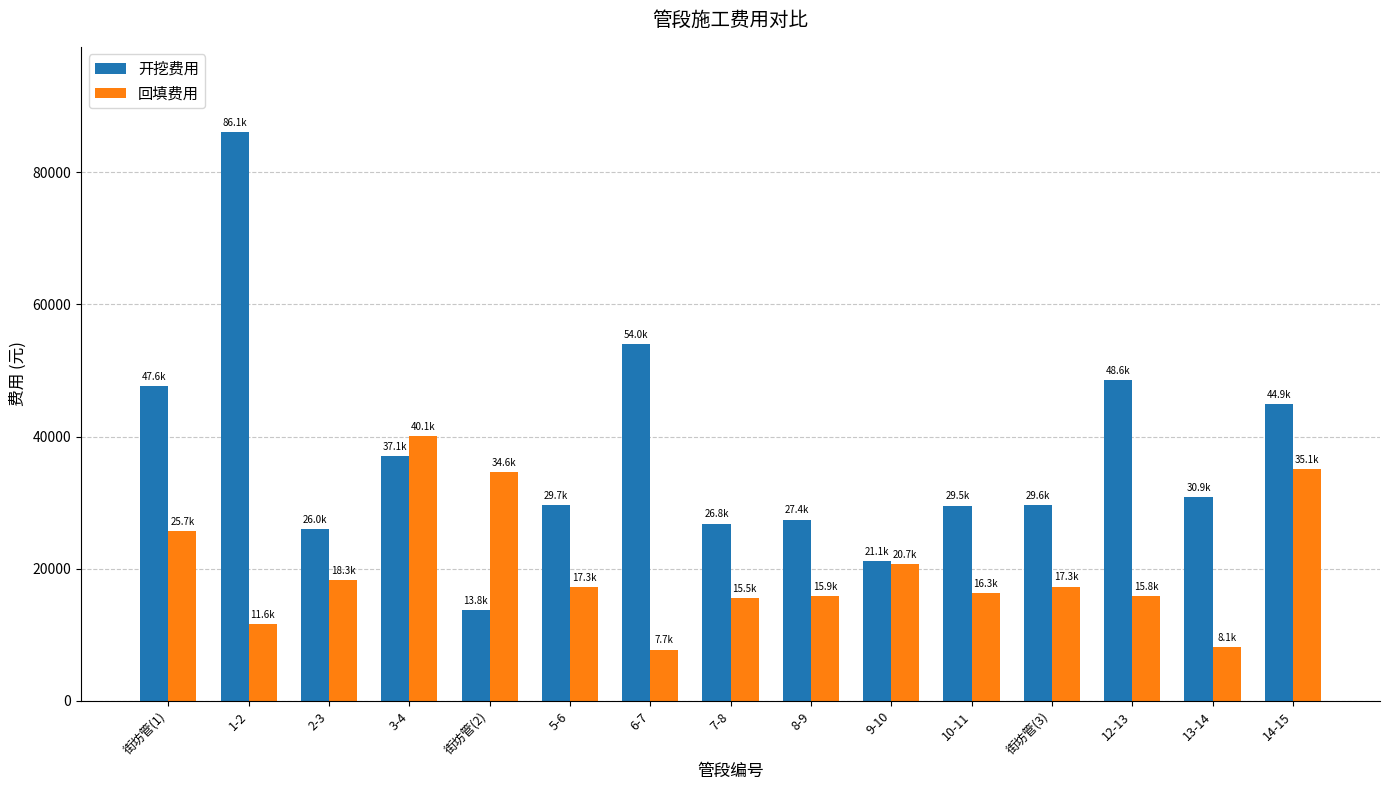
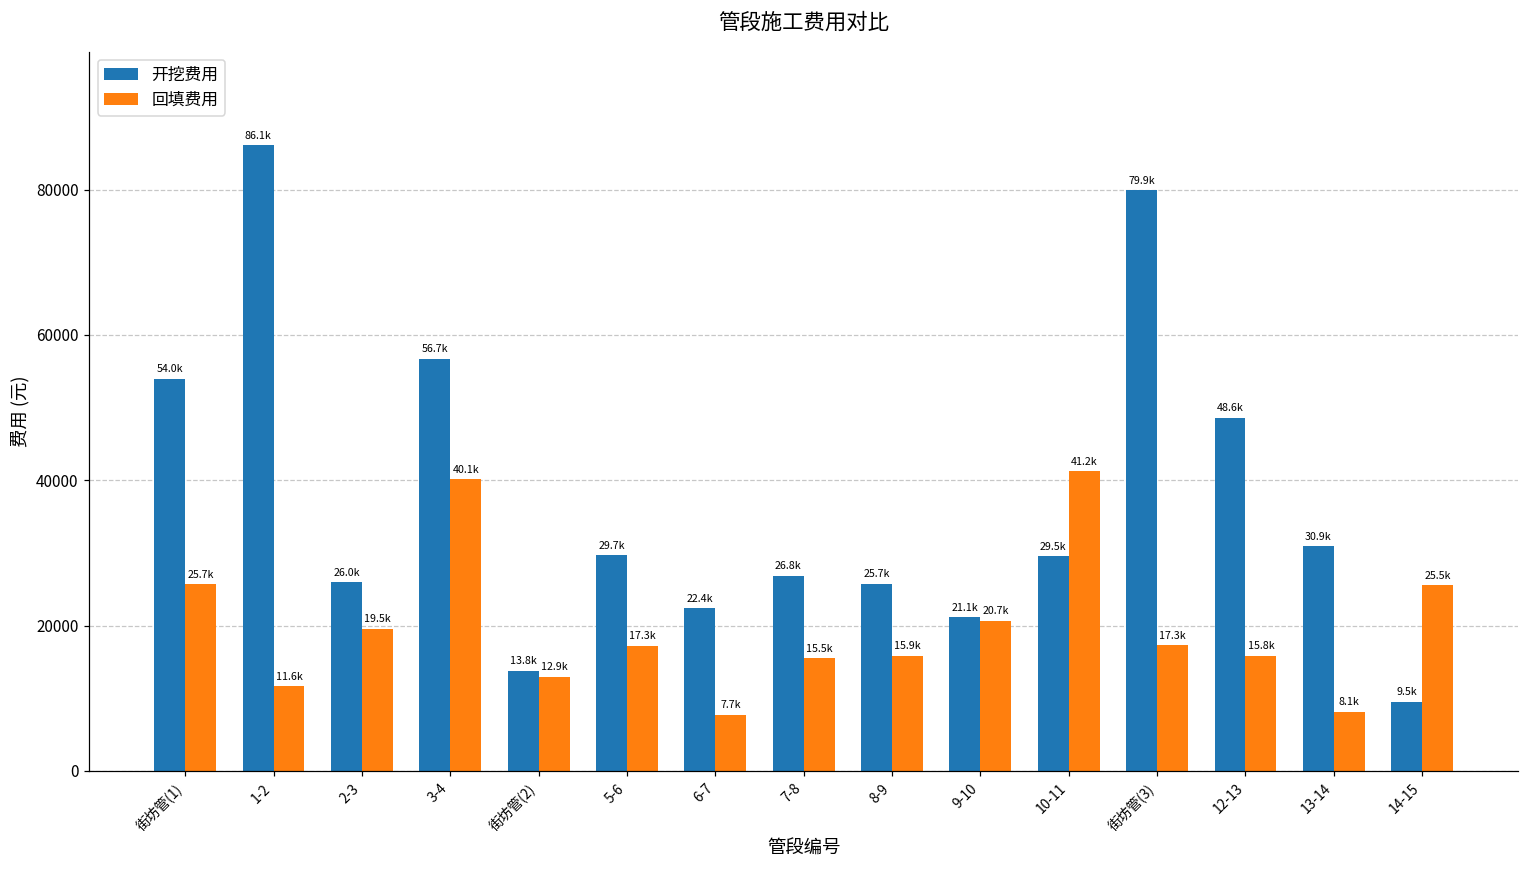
开挖费用, 街坊管(1): 47.6k -> 54.0k
回填费用, 2-3: 18.3k -> 19.5k
开挖费用, 3-4: 37.1k -> 56.7k
回填费用, 街坊管(2): 34.6k -> 12.9k
开挖费用, 6-7: 54.0k -> 22.4k
开挖费用, 8-9: 27.4k -> 25.7k
回填费用, 10-11: 16.3k -> 41.2k
开挖费用, 街坊管(3): 29.6k -> 79.9k
开挖费用, 14-15: 44.9k -> 9.5k
回填费用, 14-15: 35.1k -> 25.5k
